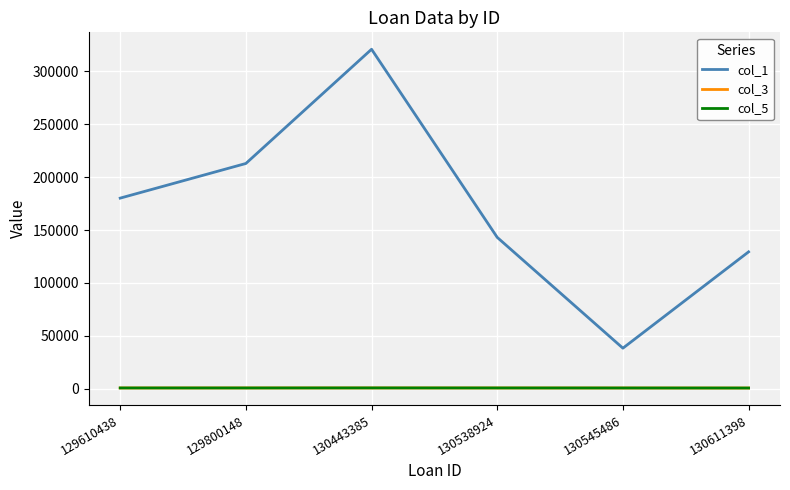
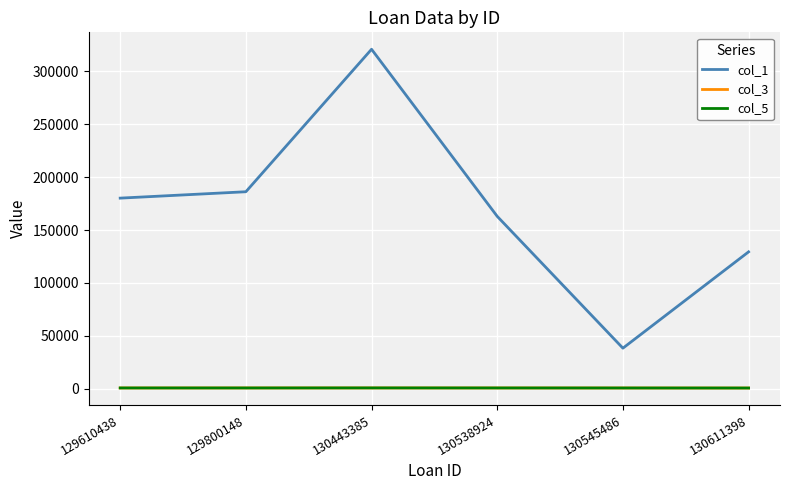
col_1, 129800148: 213000 -> 186000
col_1, 130538924: 143000 -> 163000
